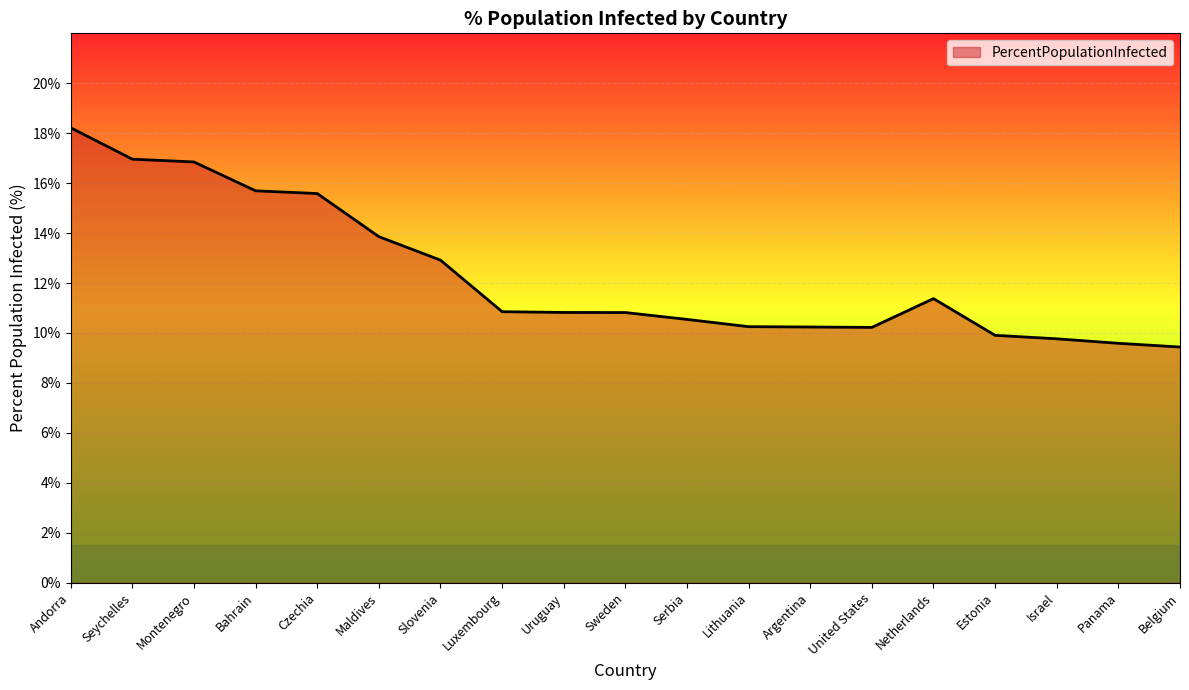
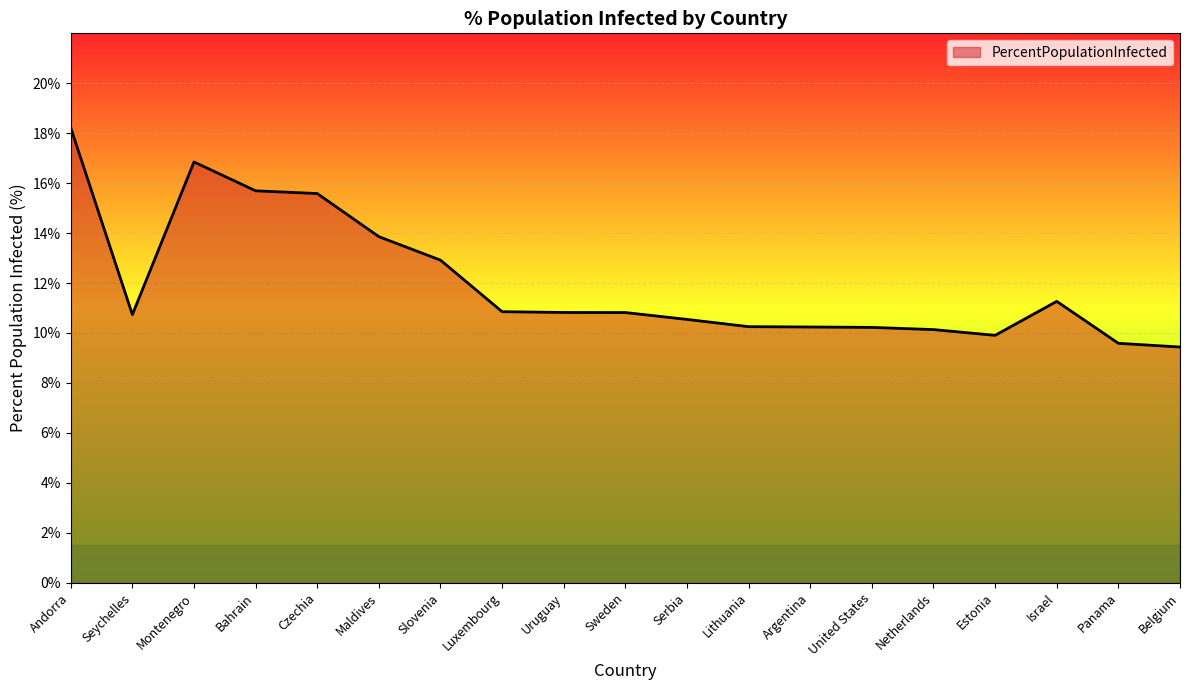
Seychelles: 17.0% -> 10.7%
Netherlands: 11.4% -> 10.1%
Israel: 9.8% -> 11.3%
